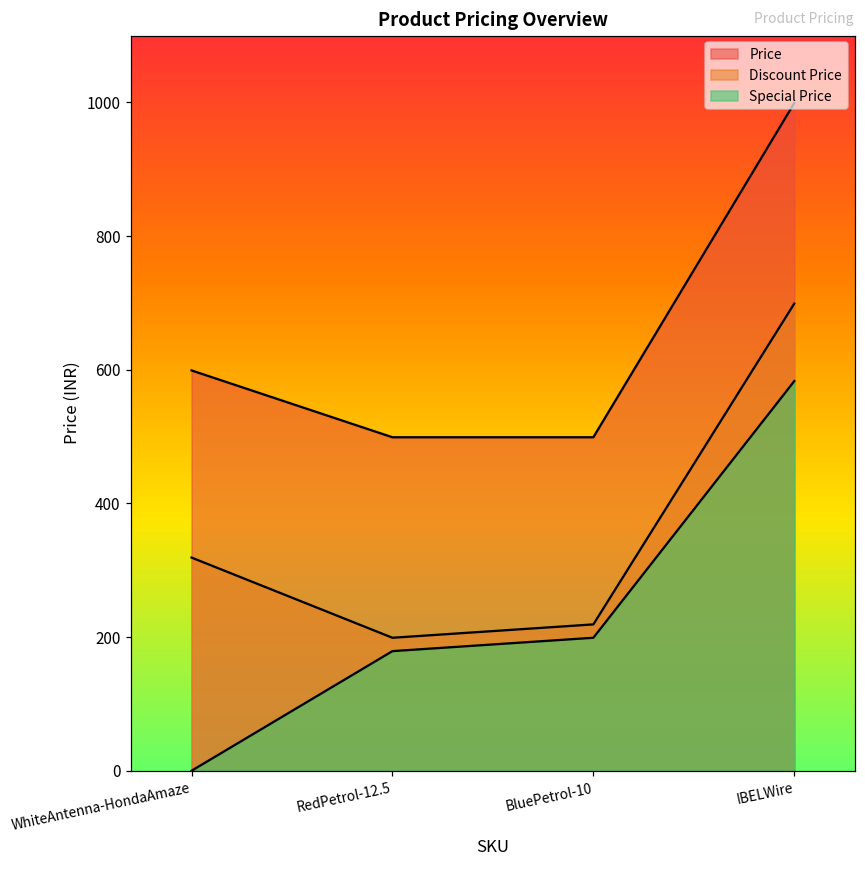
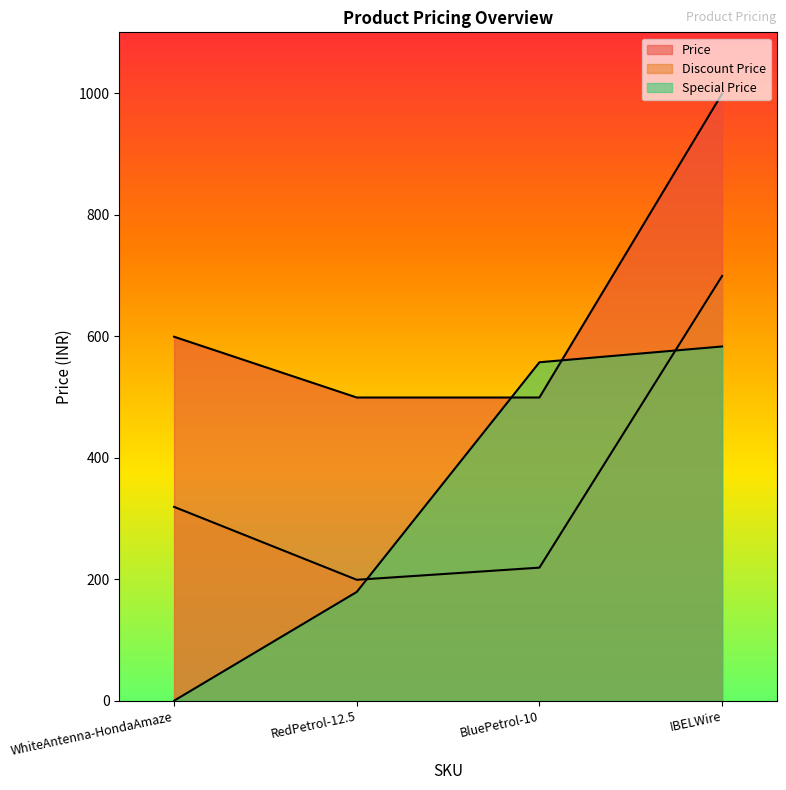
Special Price, BluePetrol-10: 200 -> 560
